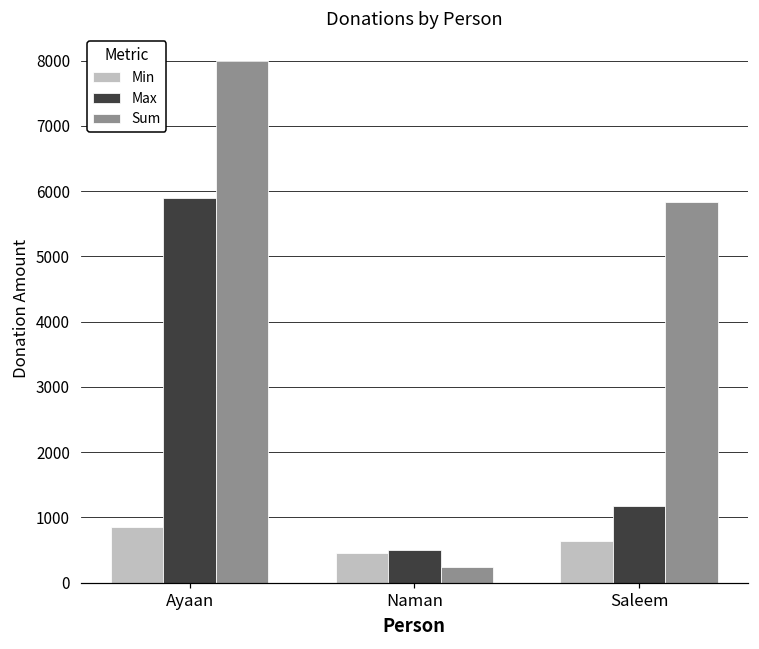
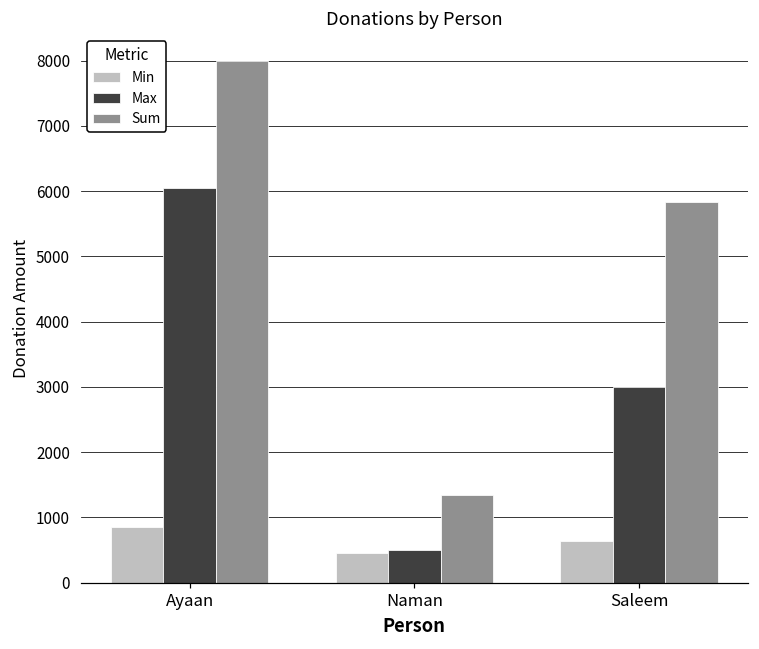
Max, Ayaan: 5900 -> 6100
Sum, Naman: 200 -> 1300
Max, Saleem: 1200 -> 3000
